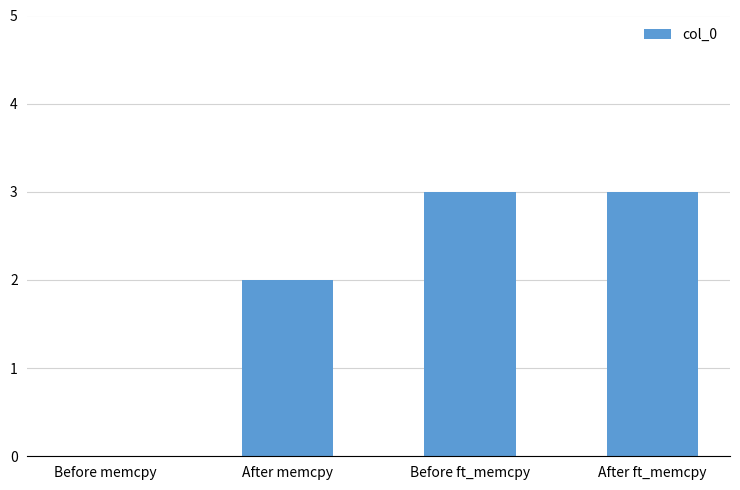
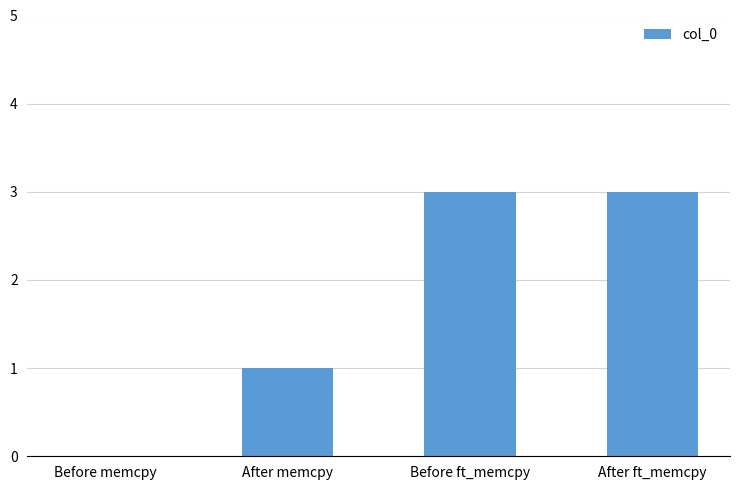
After memcpy: 2 -> 1
